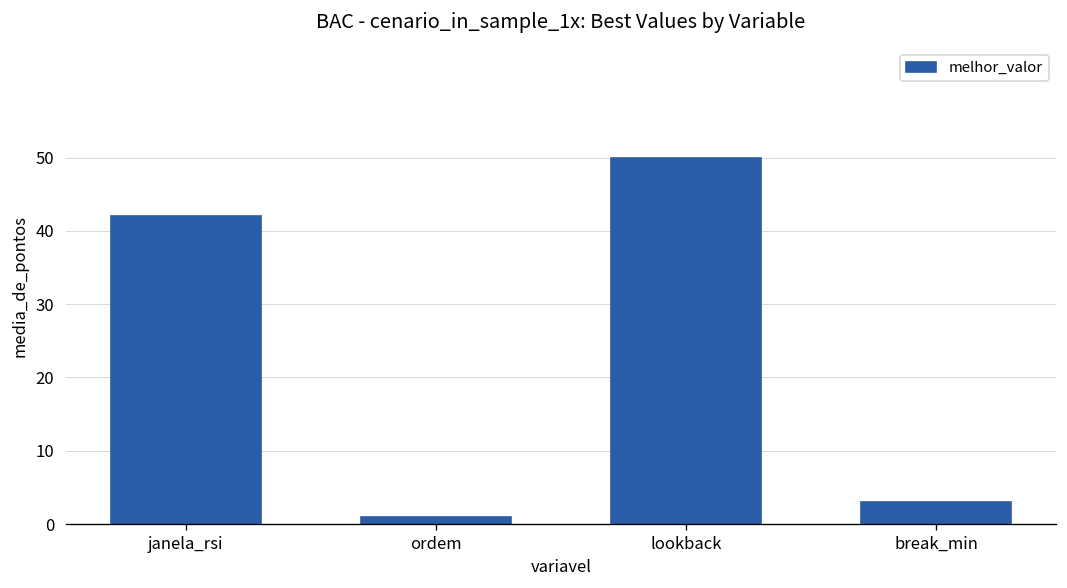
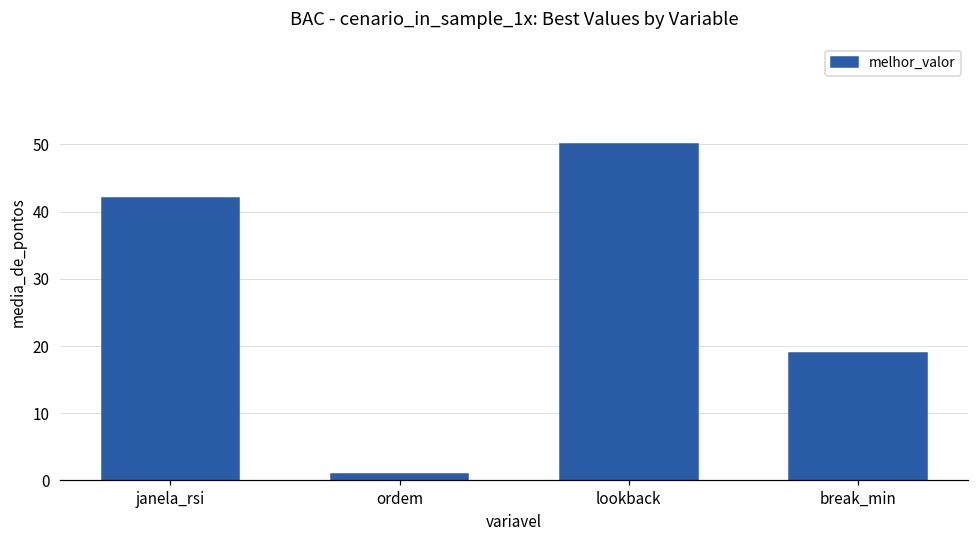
break_min: 3 -> 19
